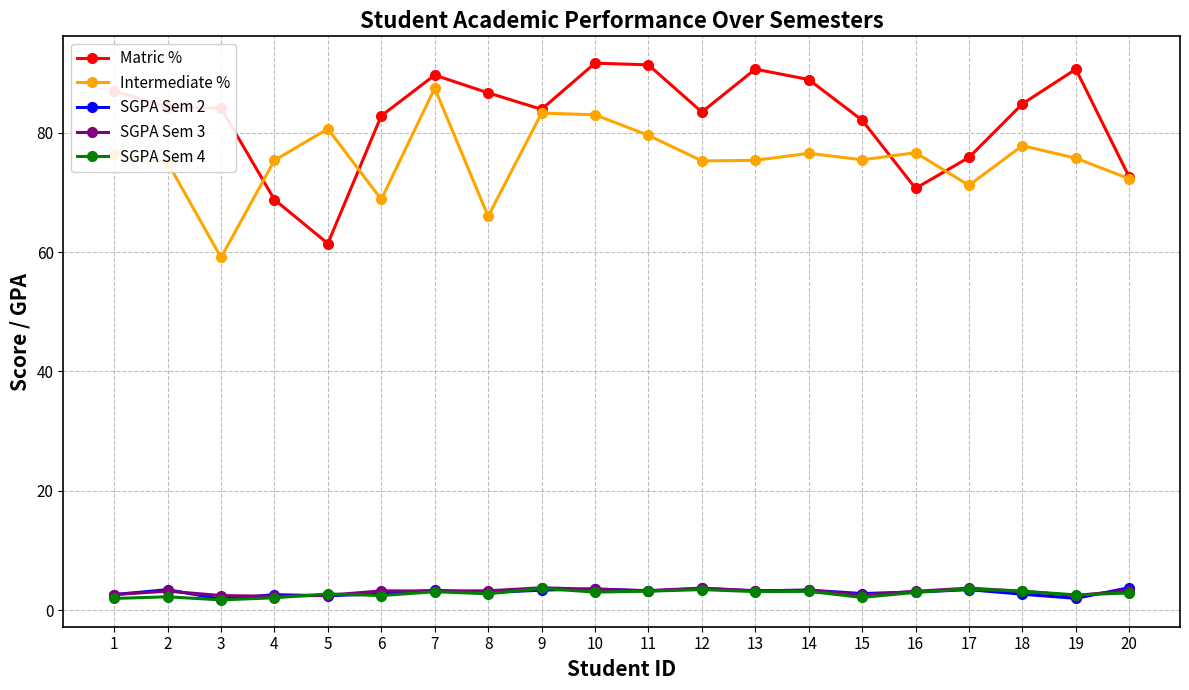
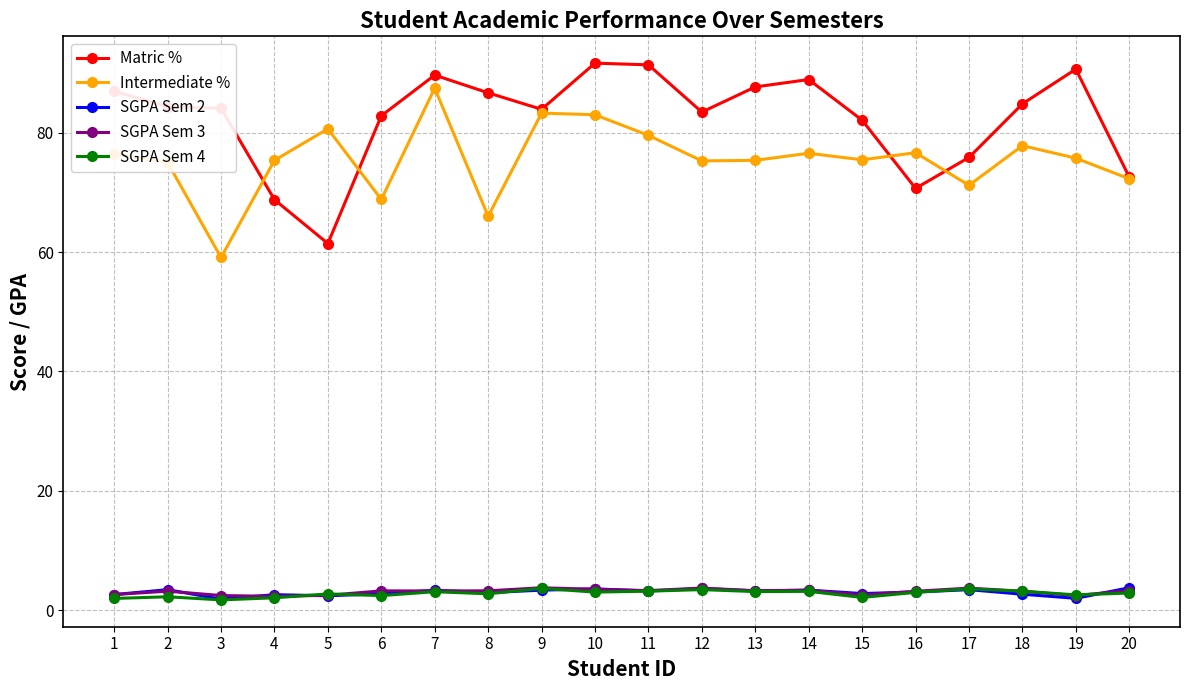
Matric %, 13: 91 -> 88
